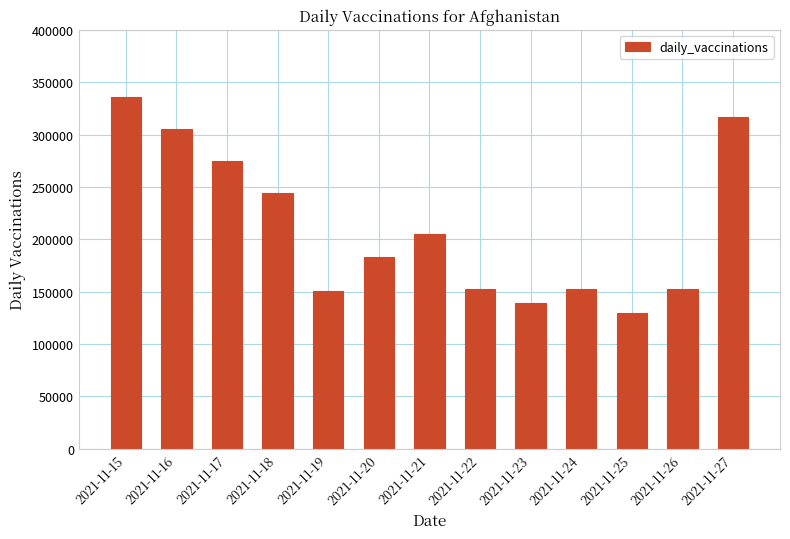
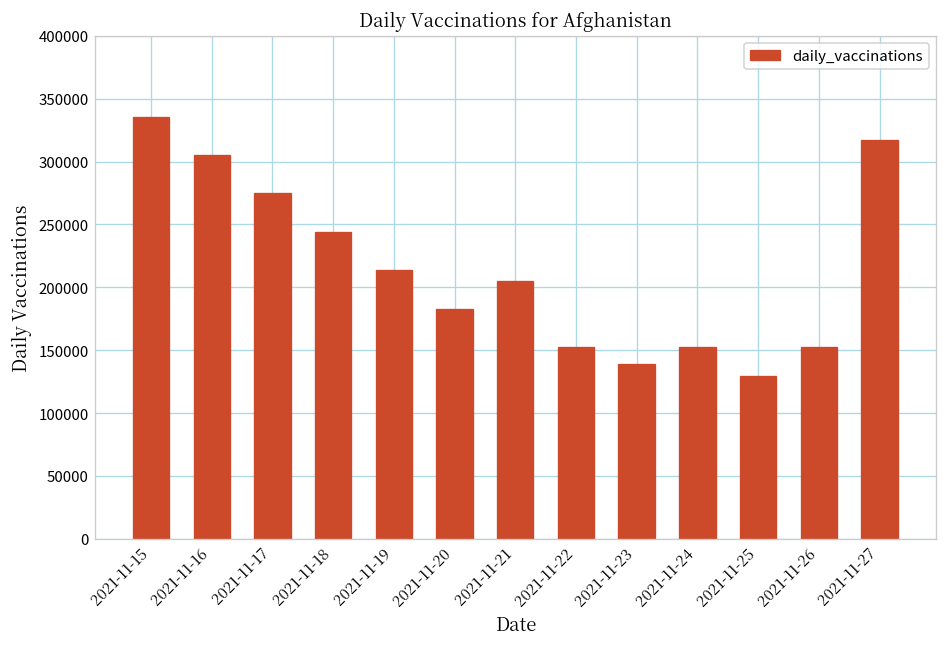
2021-11-19: 150000 -> 214000
